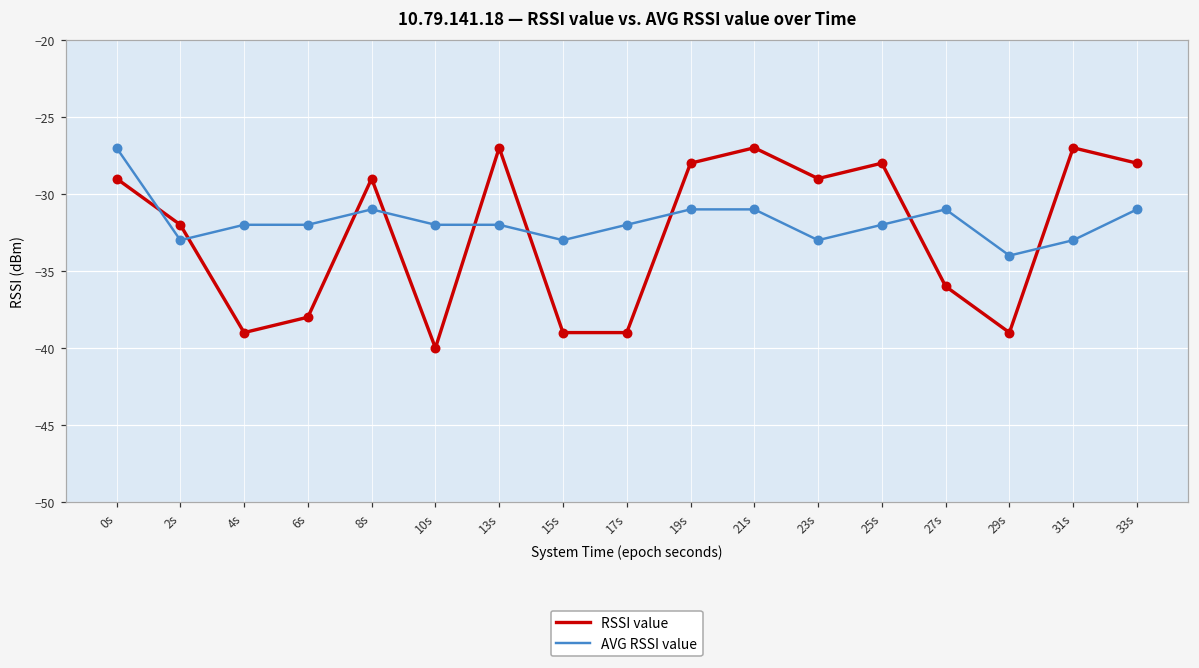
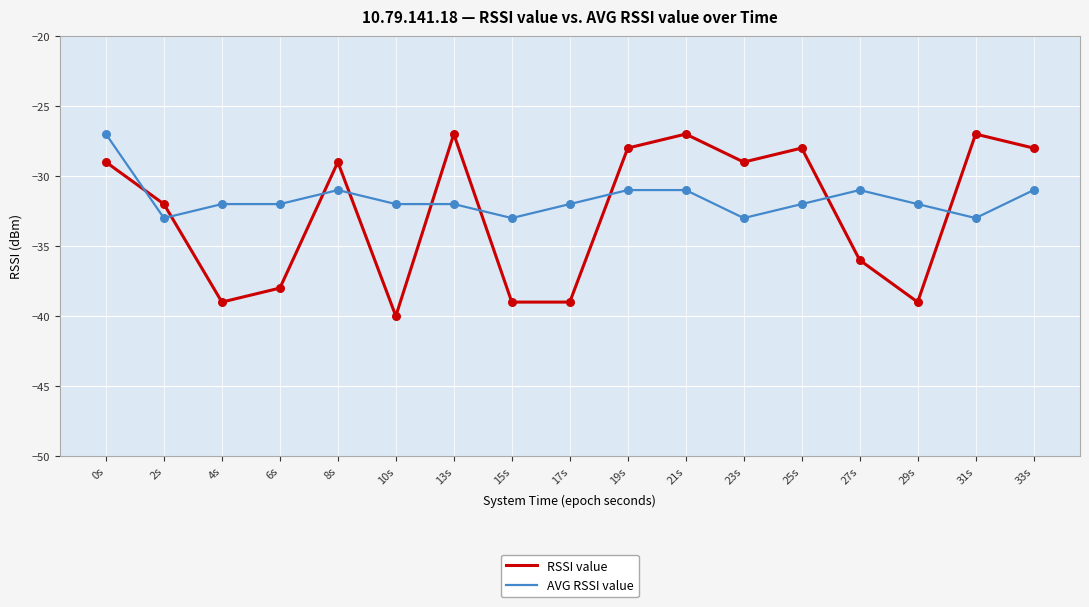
AVG RSSI value, 29s: -34 -> -32
